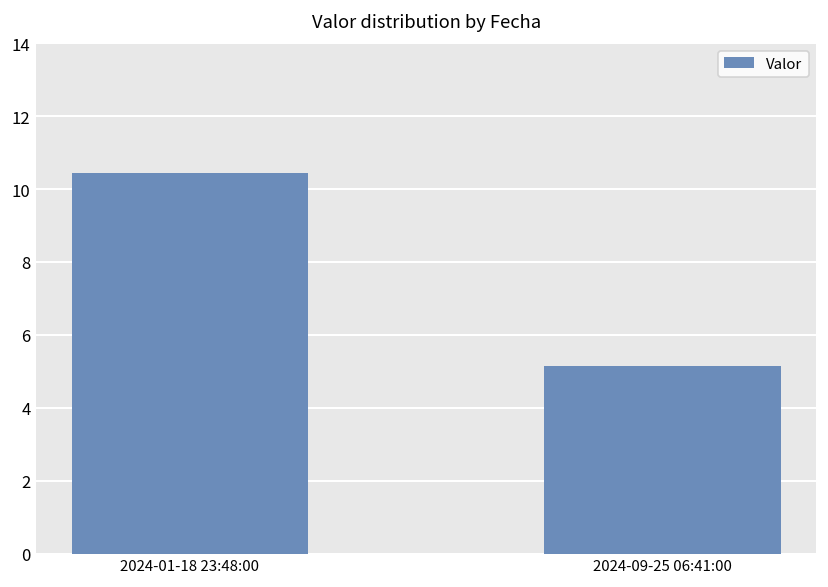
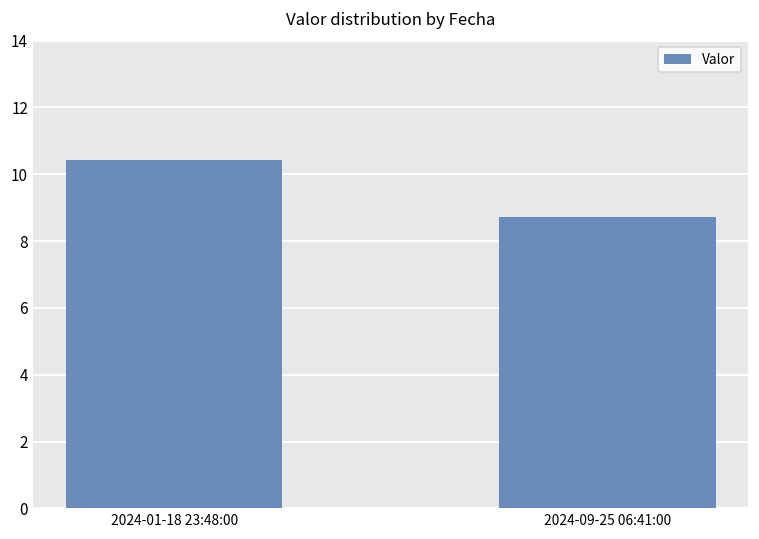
2024-09-25 06:41:00: 5.2 -> 8.7
